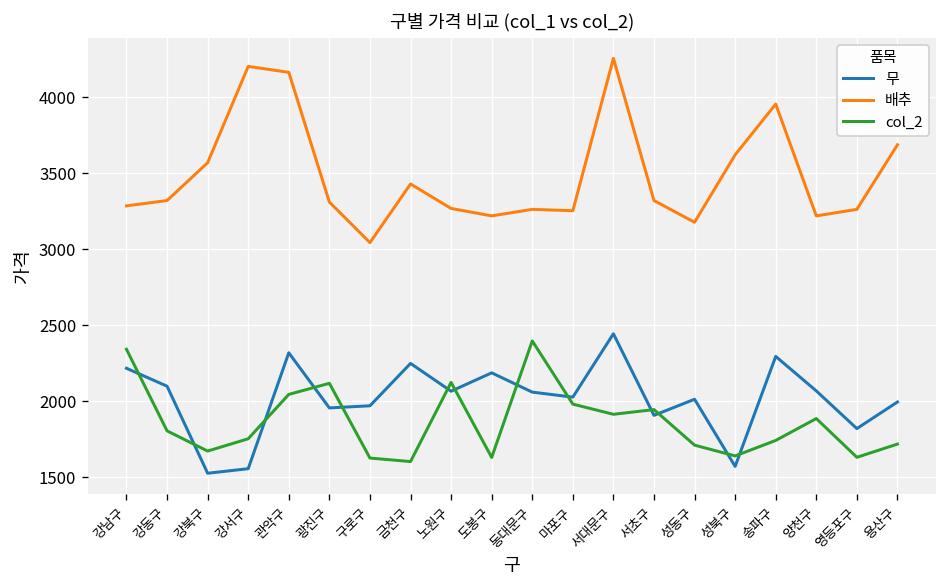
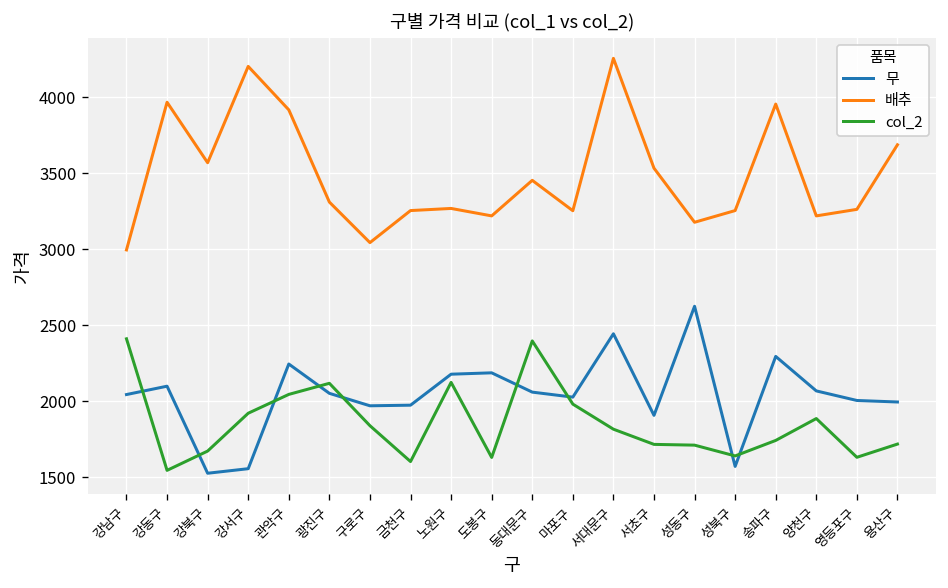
무, 강남구: 2220 -> 2040
배추, 강남구: 3290 -> 3000
col_2, 강남구: 2340 -> 2410
배추, 강동구: 3320 -> 3970
col_2, 강동구: 1810 -> 1550
col_2, 강서구: 1750 -> 1920
무, 관악구: 2320 -> 2250
배추, 관악구: 4170 -> 3920
무, 광진구: 1960 -> 2050
col_2, 구로구: 1630 -> 1840
무, 금천구: 2250 -> 1970
배추, 금천구: 3430 -> 3260
무, 노원구: 2070 -> 2180
배추, 동대문구: 3260 -> 3450
col_2, 서대문구: 1910 -> 1820
배추, 서초구: 3320 -> 3530
col_2, 서초구: 1950 -> 1720
무, 성동구: 2010 -> 2630
배추, 성북구: 3620 -> 3260
무, 영등포구: 1820 -> 2010
